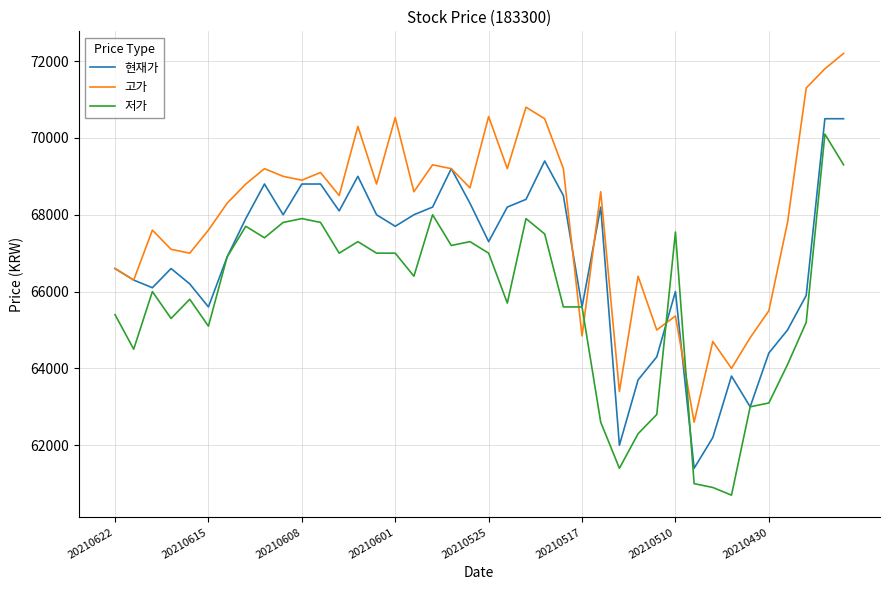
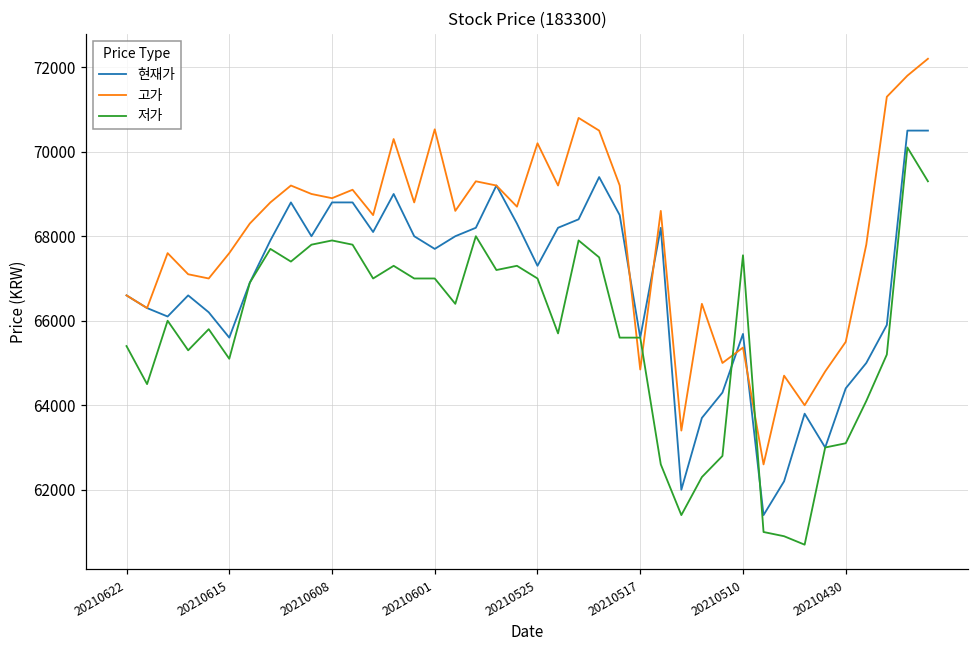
고가, 20210525: 70600 -> 70200
현재가, 20210510: 66000 -> 65700
